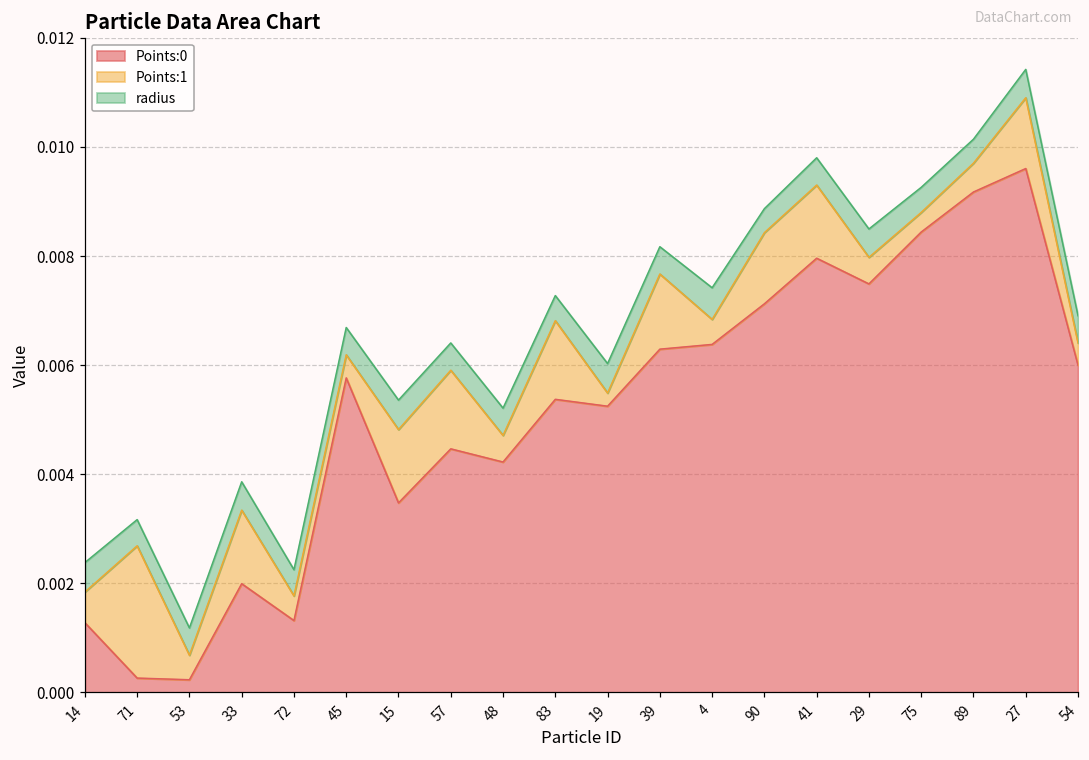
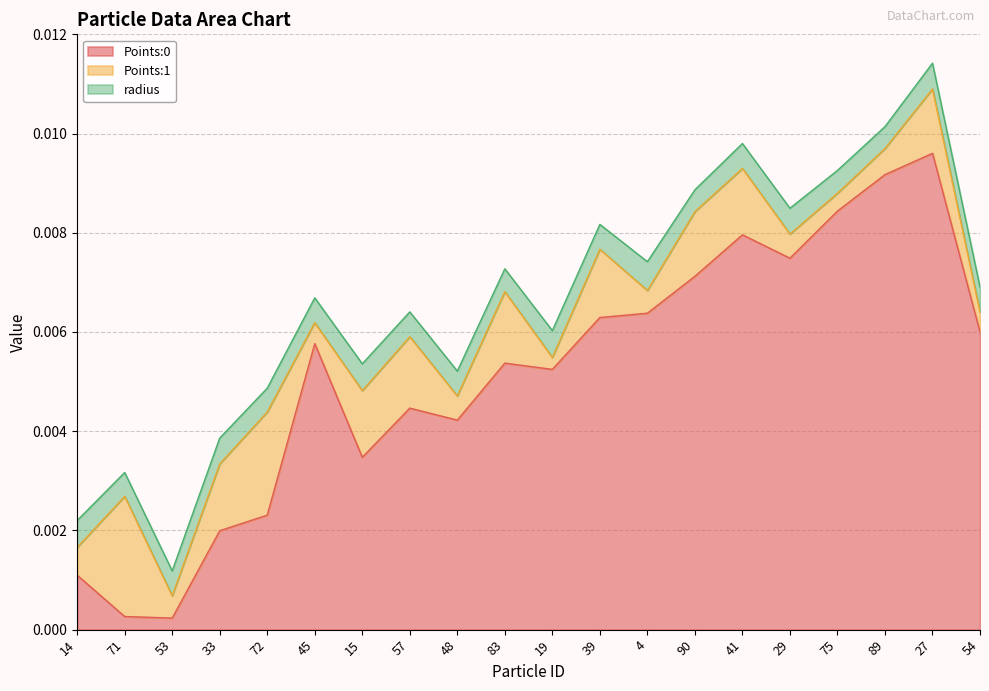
Points:0, 14: 0.0013 -> 0.0011
Points:0, 72: 0.0013 -> 0.0023
Points:1, 72: 0.0005 -> 0.0021
